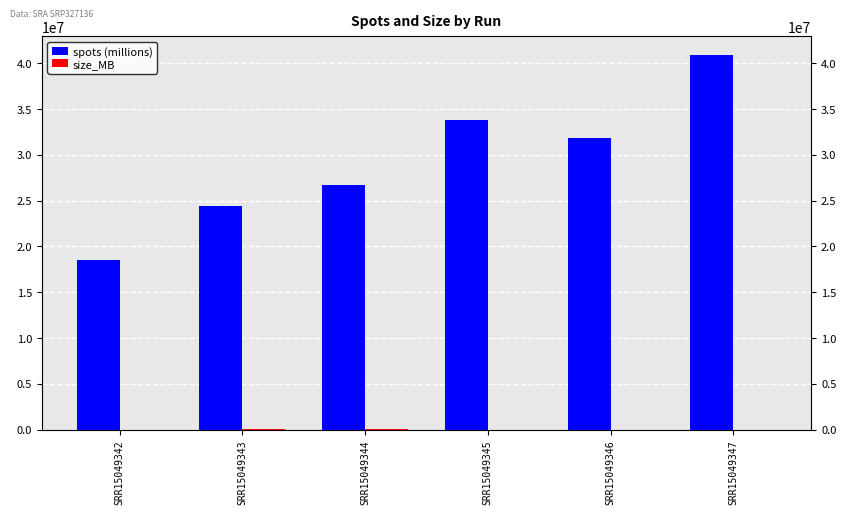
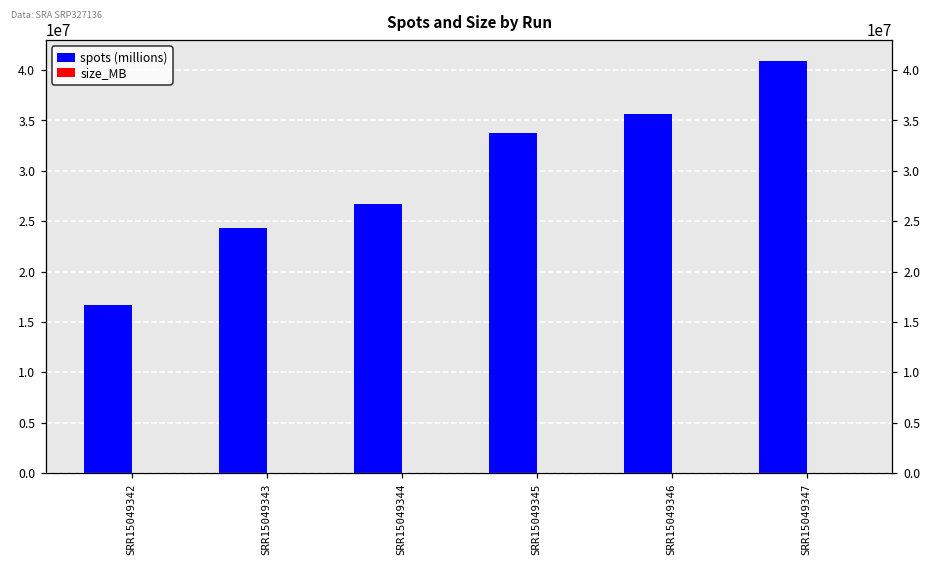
spots (millions), SRR15049342: 18000000 -> 17000000
spots (millions), SRR15049346: 32000000 -> 36000000
